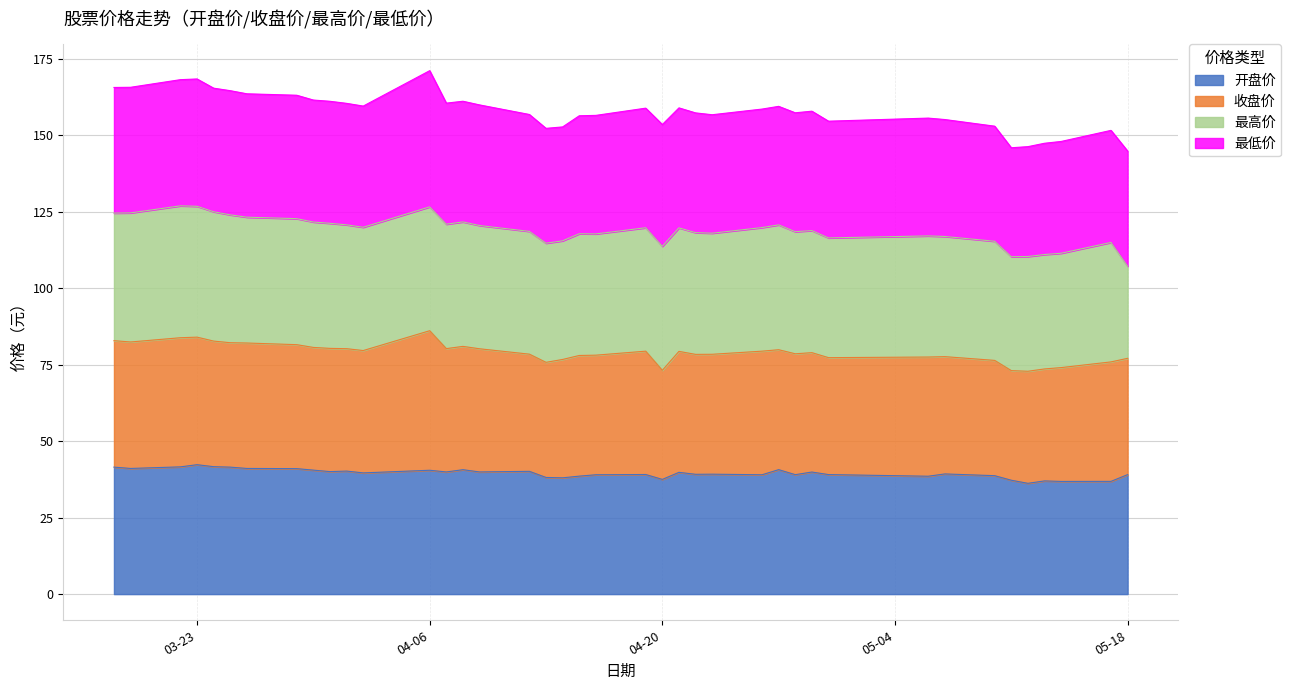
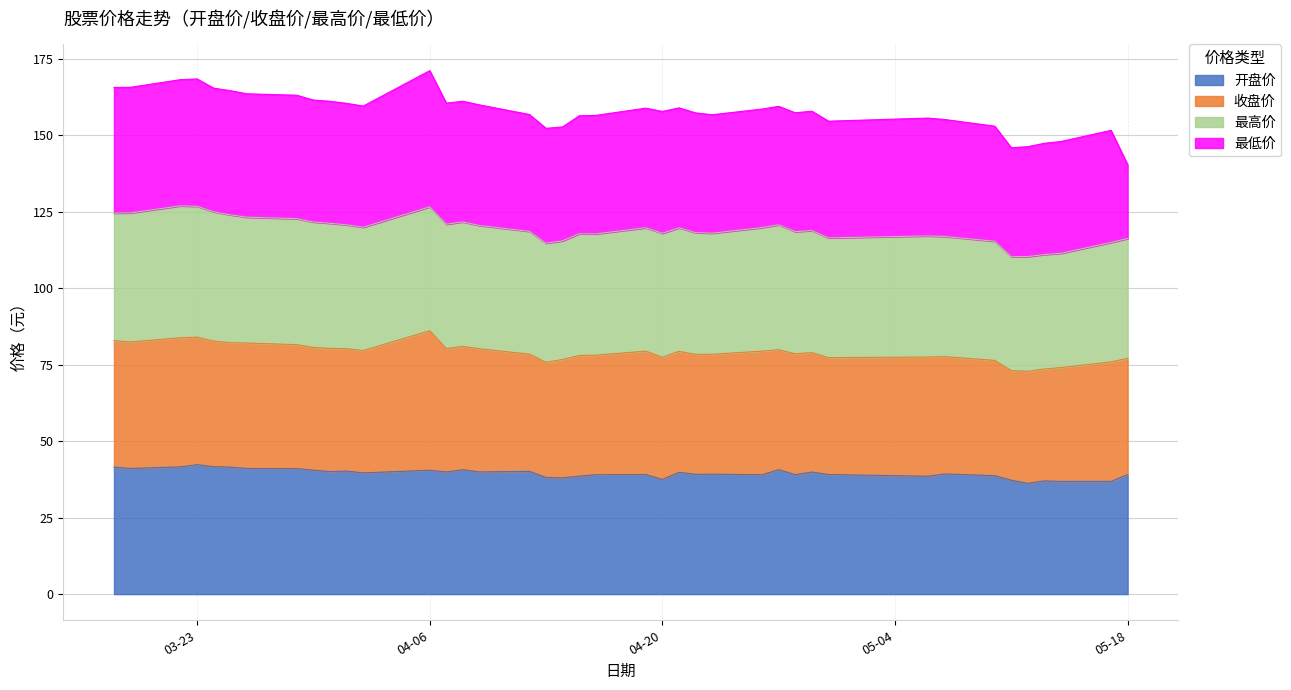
收盘价, 04-20: 36 -> 40
最高价, 05-18: 30 -> 39
最低价, 05-18: 38 -> 24
